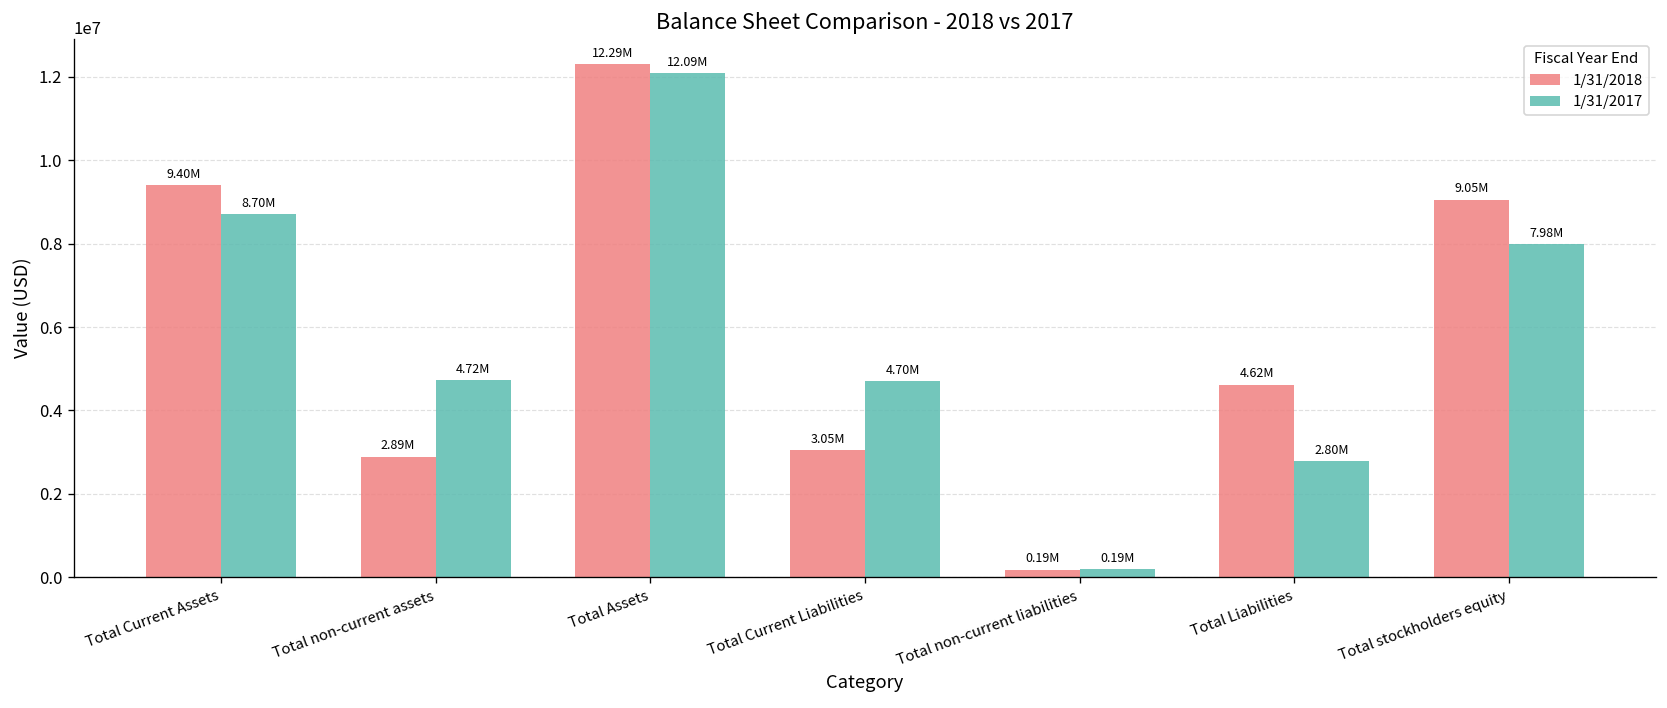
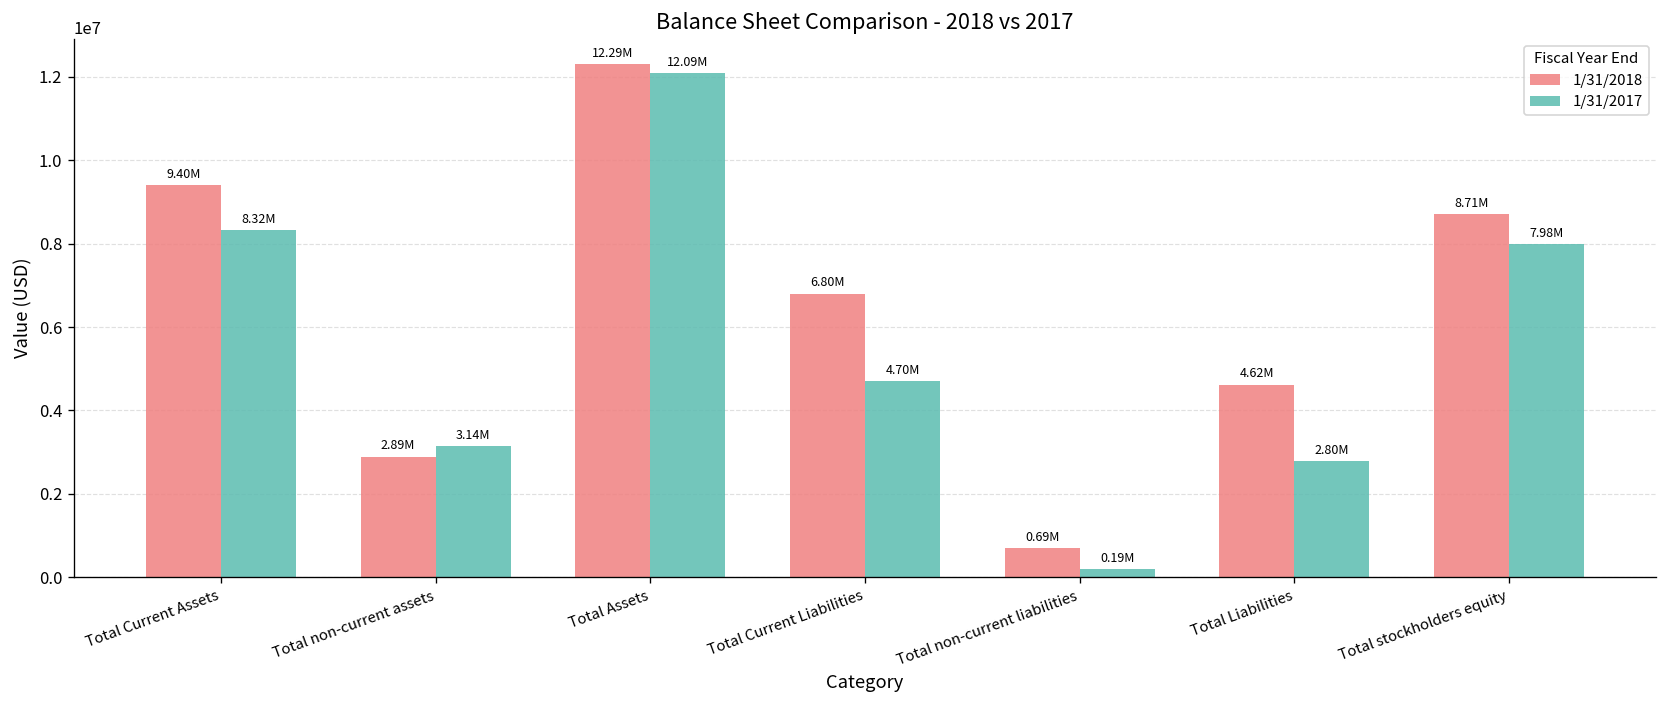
1/31/2017, Total Current Assets: 8.70M -> 8.32M
1/31/2017, Total non-current assets: 4.72M -> 3.14M
1/31/2018, Total Current Liabilities: 3.05M -> 6.80M
1/31/2018, Total non-current liabilities: 0.19M -> 0.69M
1/31/2018, Total stockholders equity: 9.05M -> 8.71M
